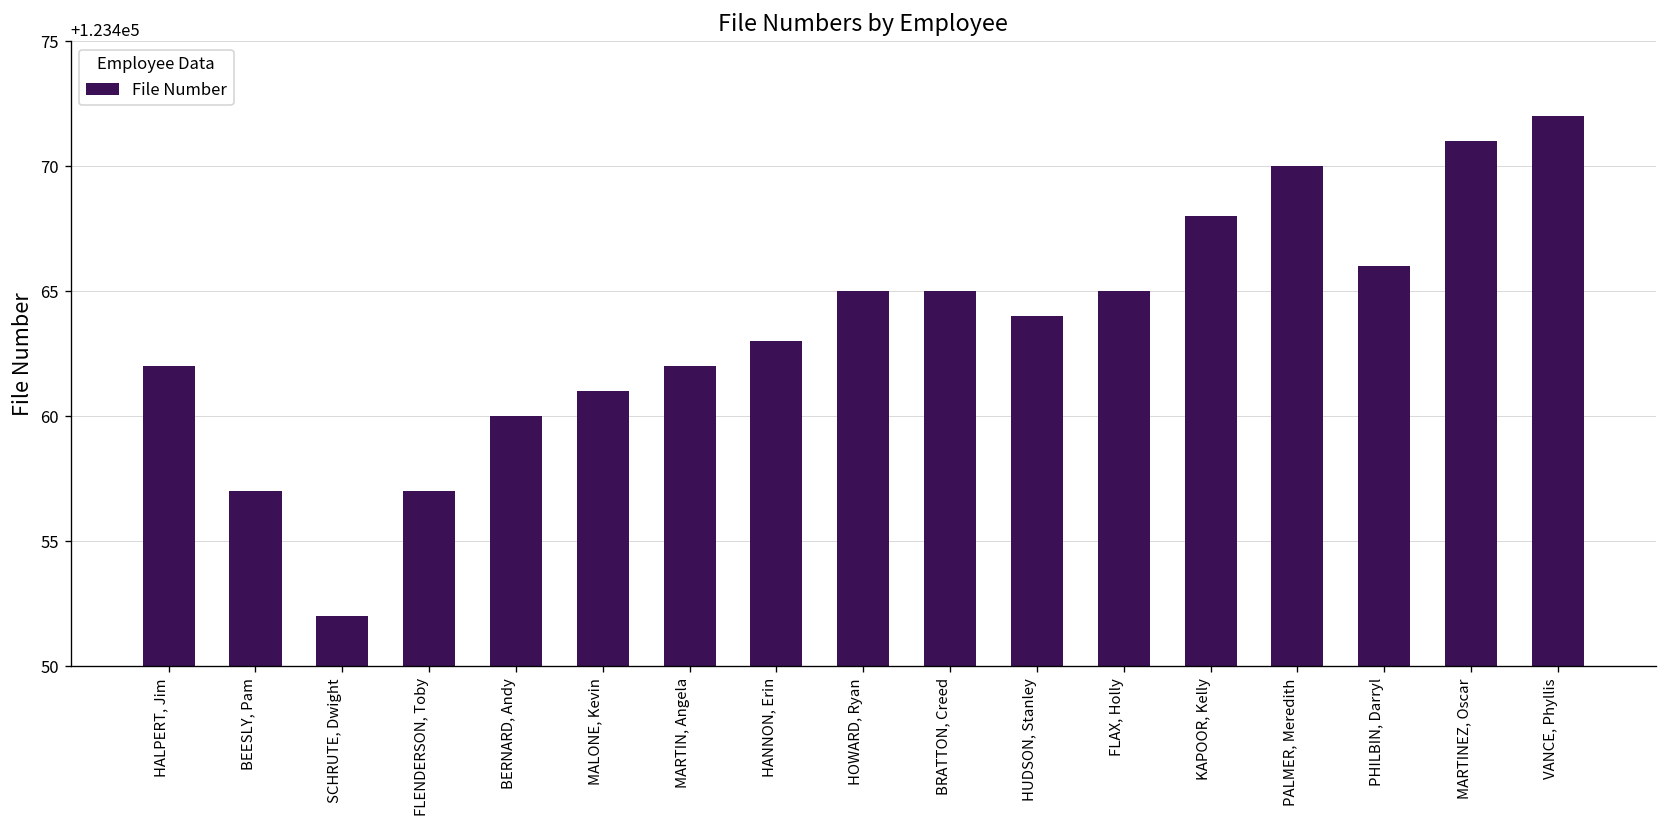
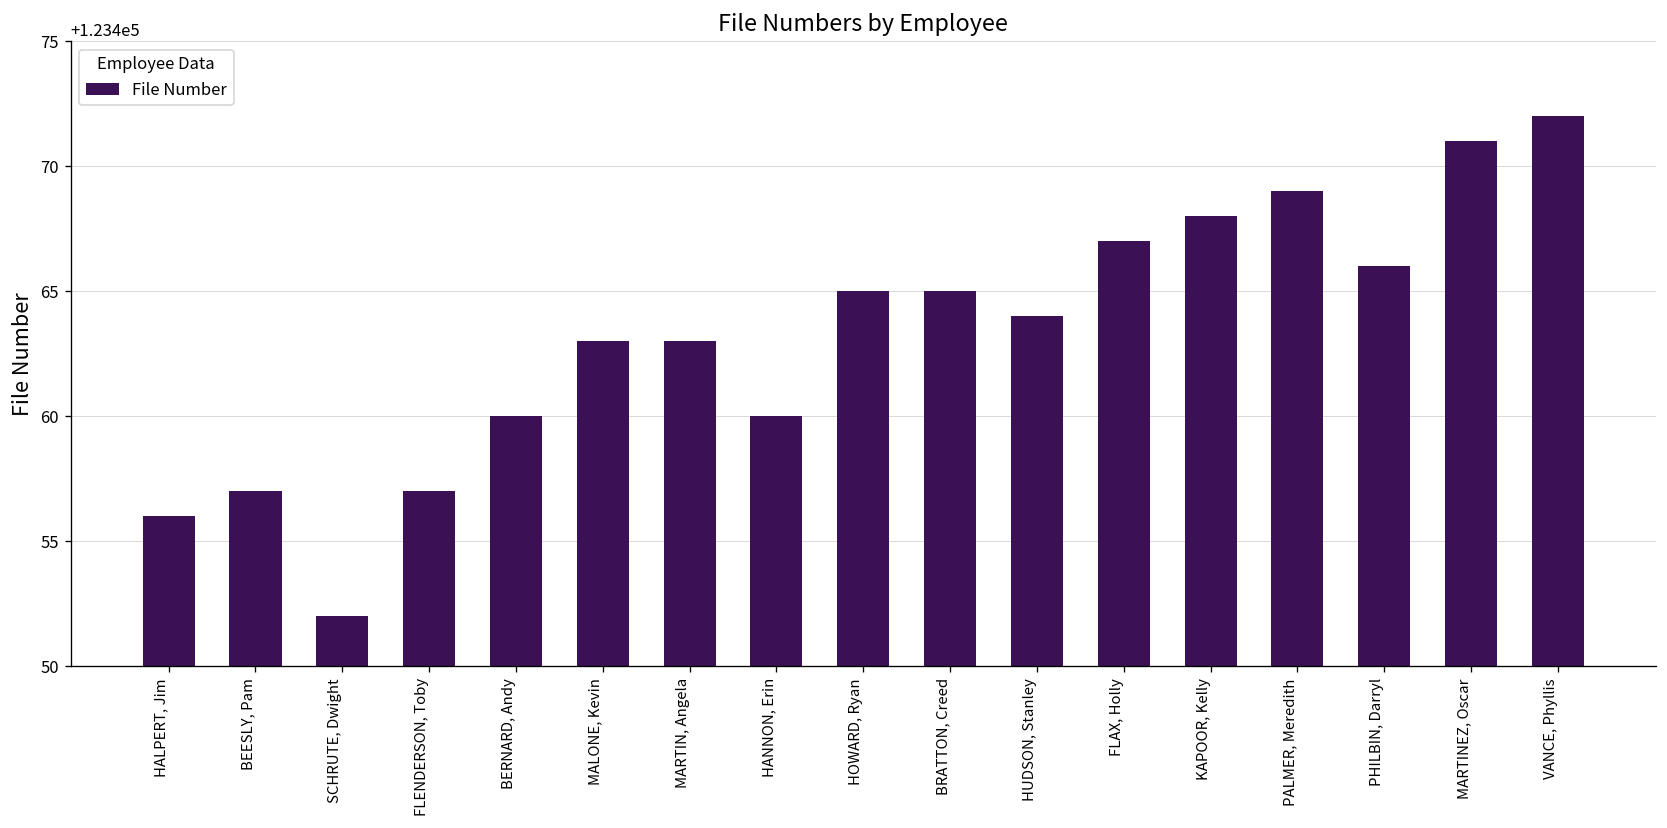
HALPERT, Jim: 123462 -> 123456
MALONE, Kevin: 123461 -> 123463
MARTIN, Angela: 123462 -> 123463
HANNON, Erin: 123463 -> 123460
FLAX, Holly: 123465 -> 123467
PALMER, Meredith: 123470 -> 123469
